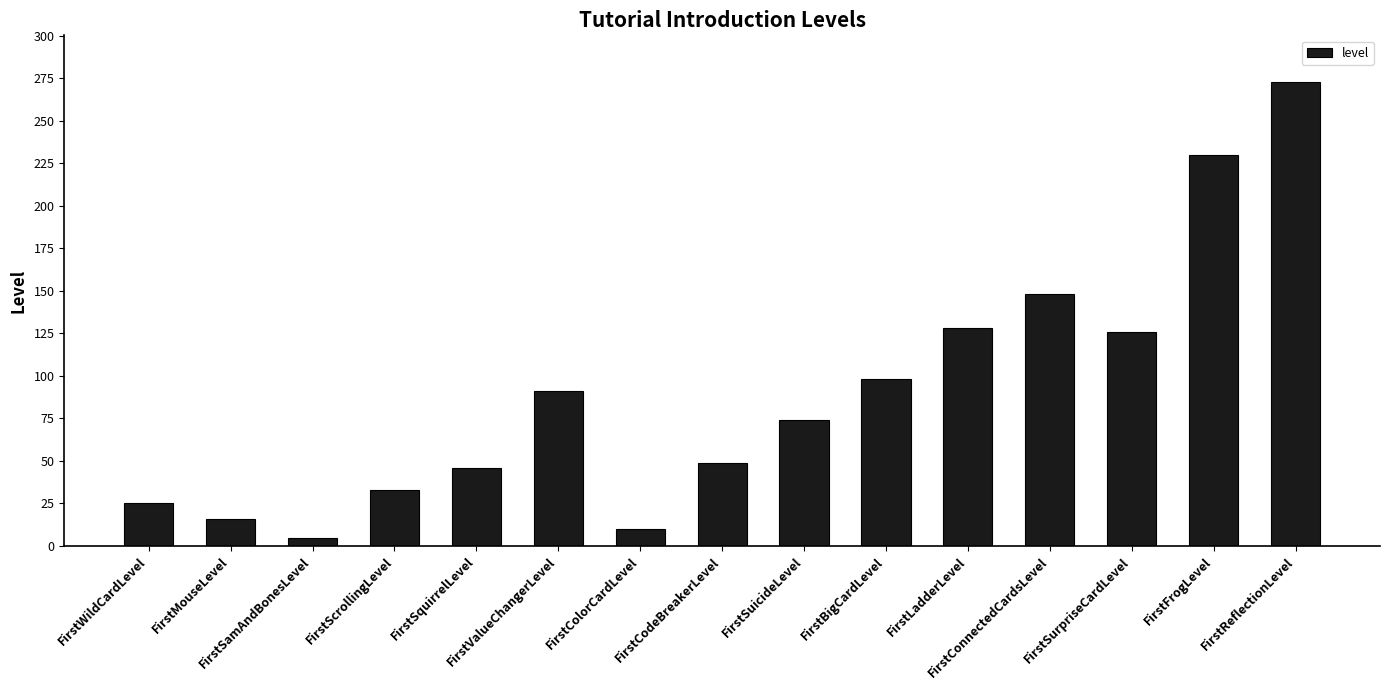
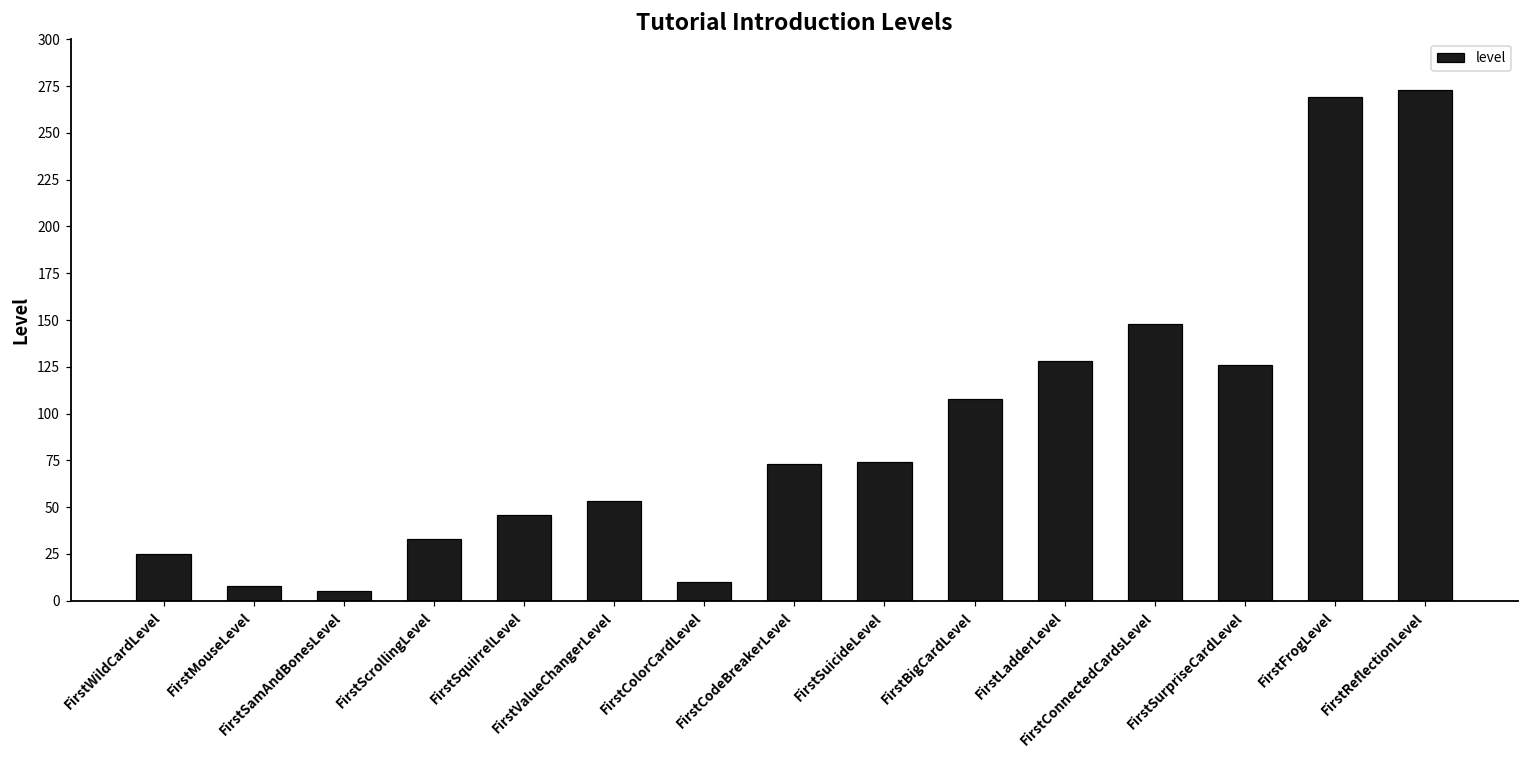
FirstMouseLevel: 16 -> 8
FirstValueChangerLevel: 91 -> 53
FirstCodeBreakerLevel: 49 -> 73
FirstBigCardLevel: 98 -> 108
FirstFrogLevel: 230 -> 269
